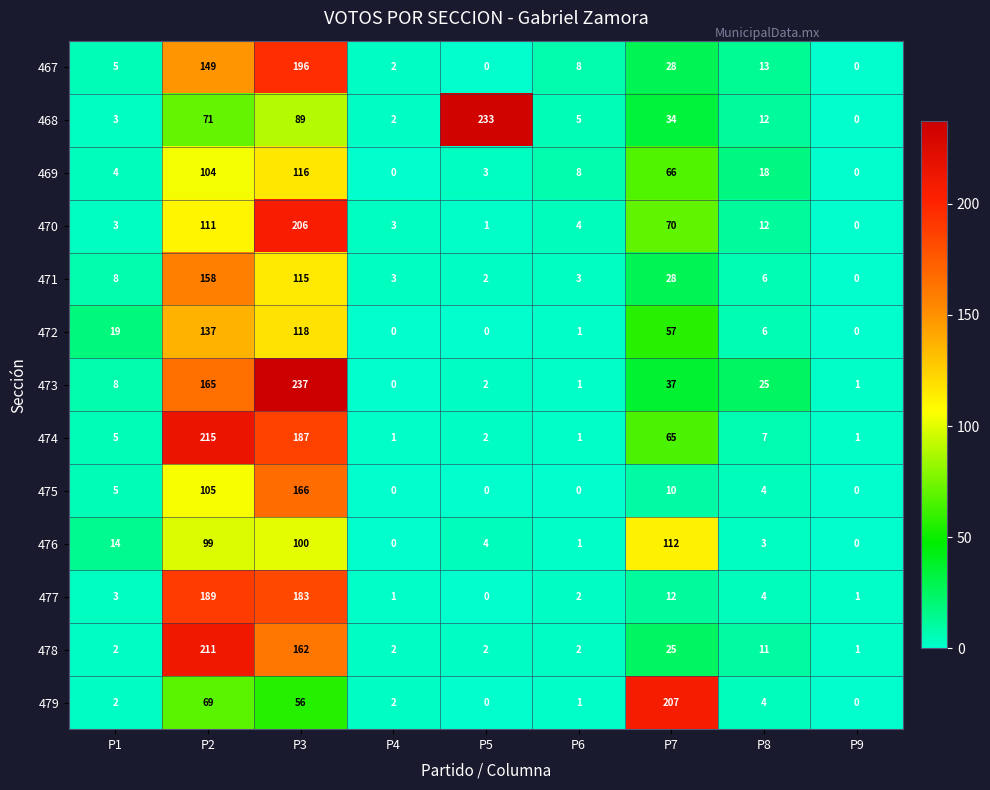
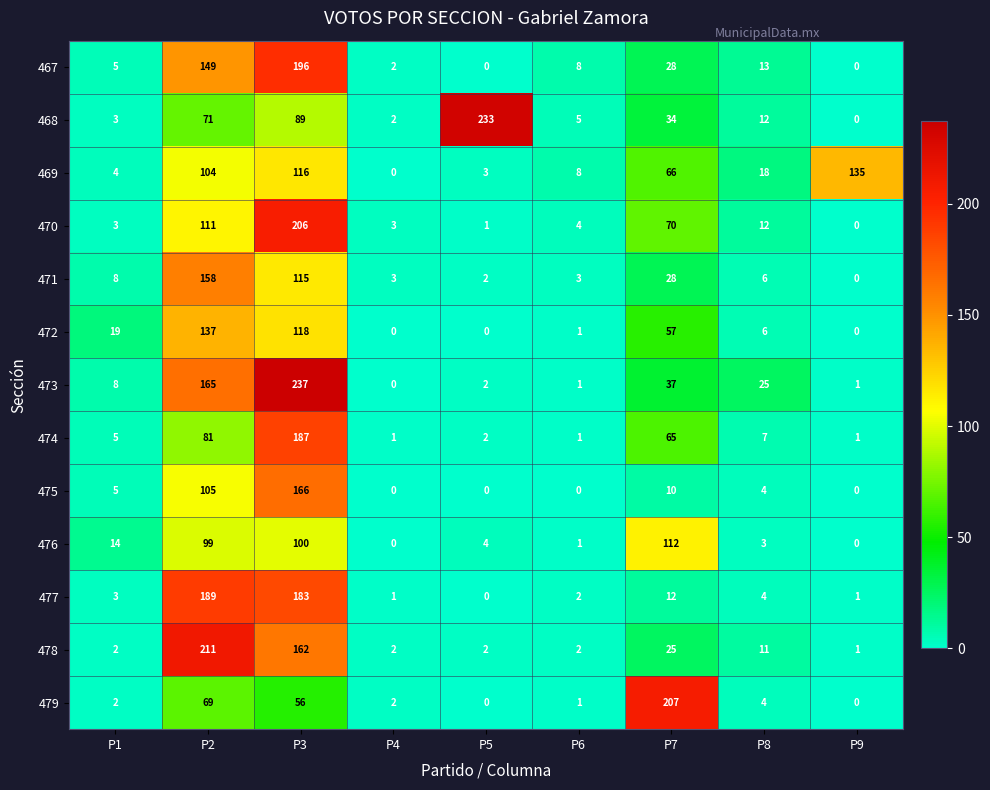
469, P9: 0 -> 135
474, P2: 215 -> 81
